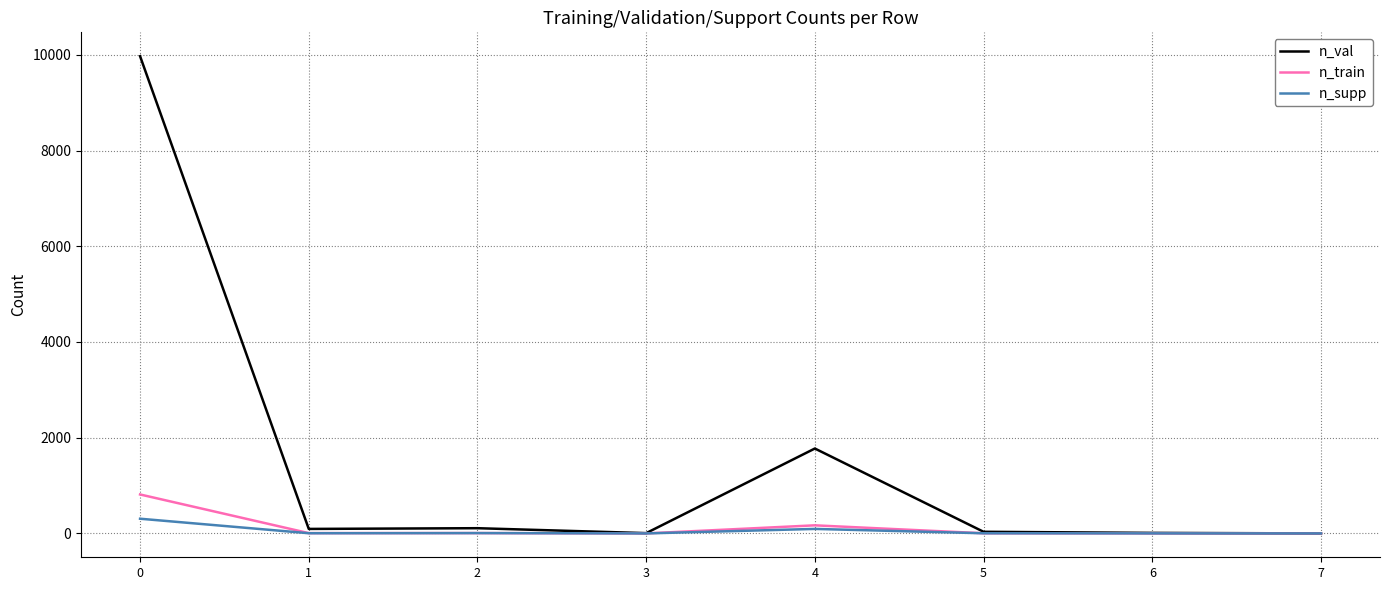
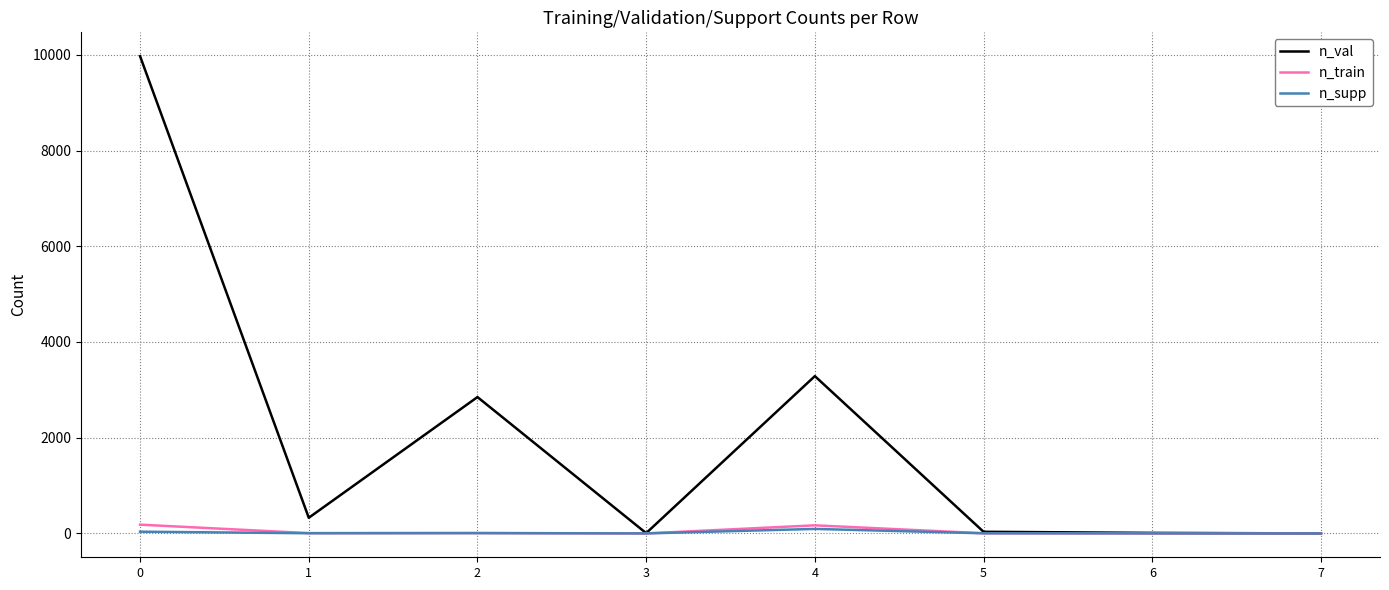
n_train, 0: 800 -> 200
n_supp, 0: 300 -> 0
n_val, 1: 100 -> 300
n_val, 2: 100 -> 2800
n_val, 4: 1800 -> 3300
